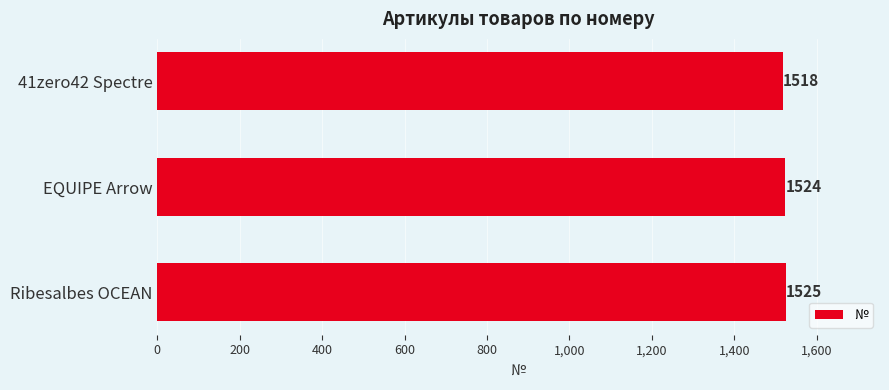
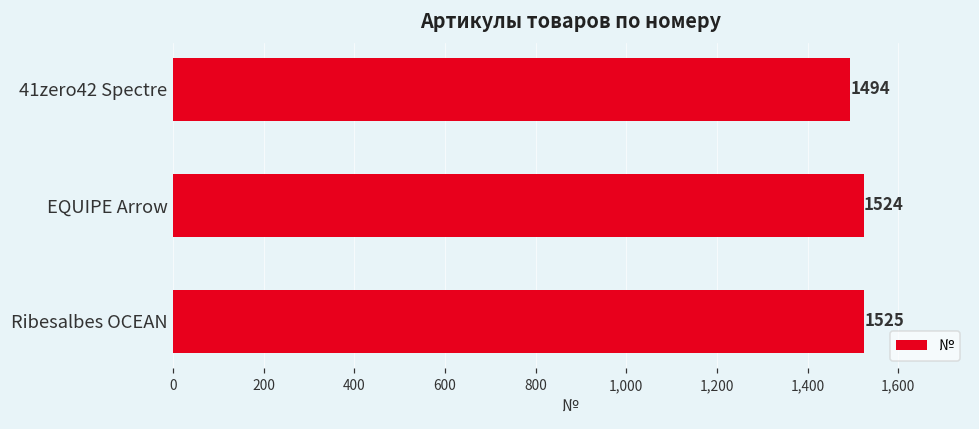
41zero42 Spectre: 1518 -> 1494
